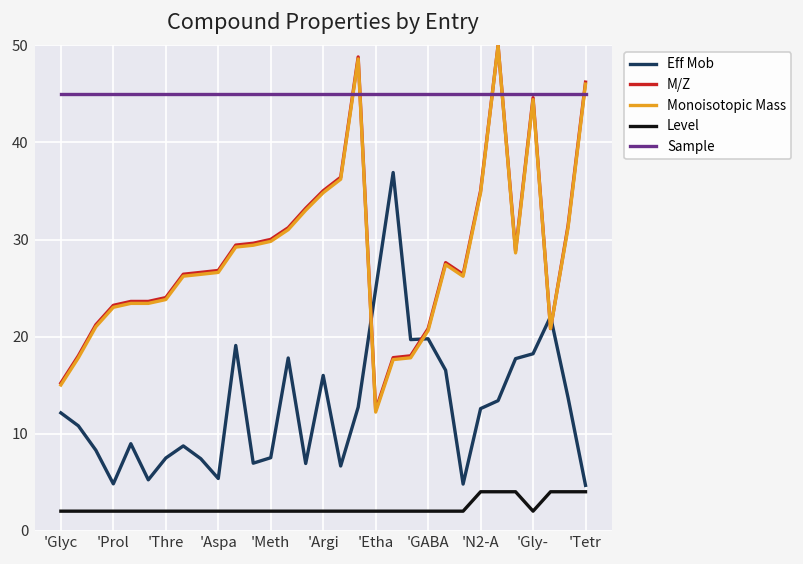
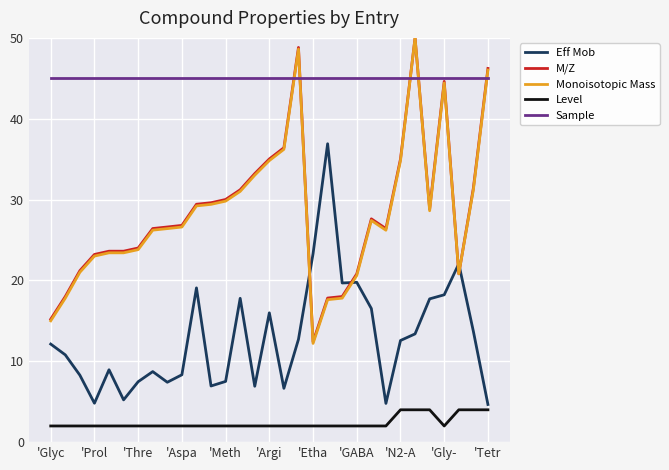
Eff Mob, 'Aspa: 5 -> 8
Eff Mob, 'Etha: 25 -> 23
